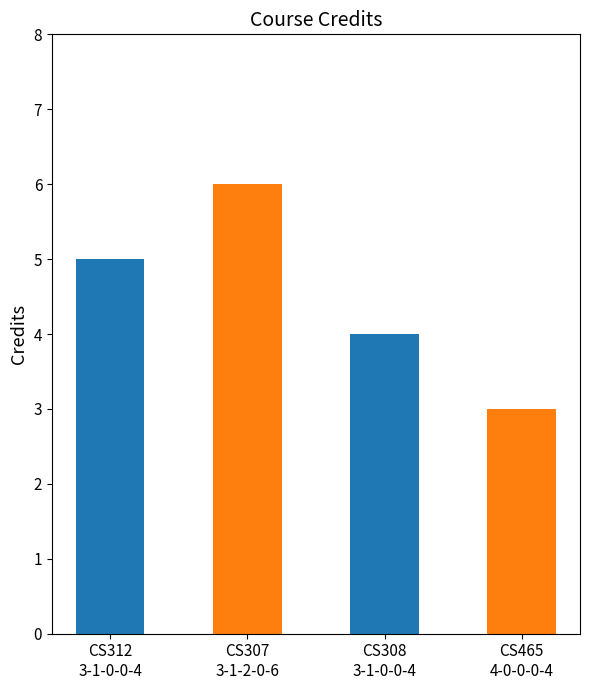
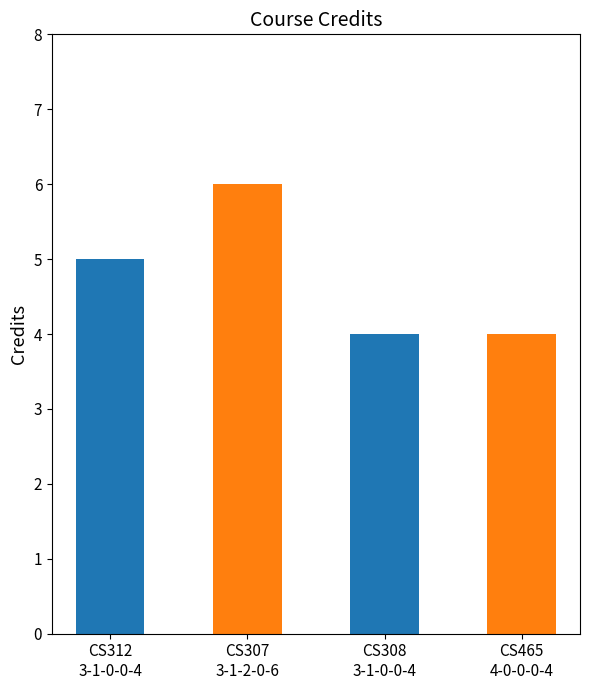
CS465 4-0-0-0-4: 3 -> 4
